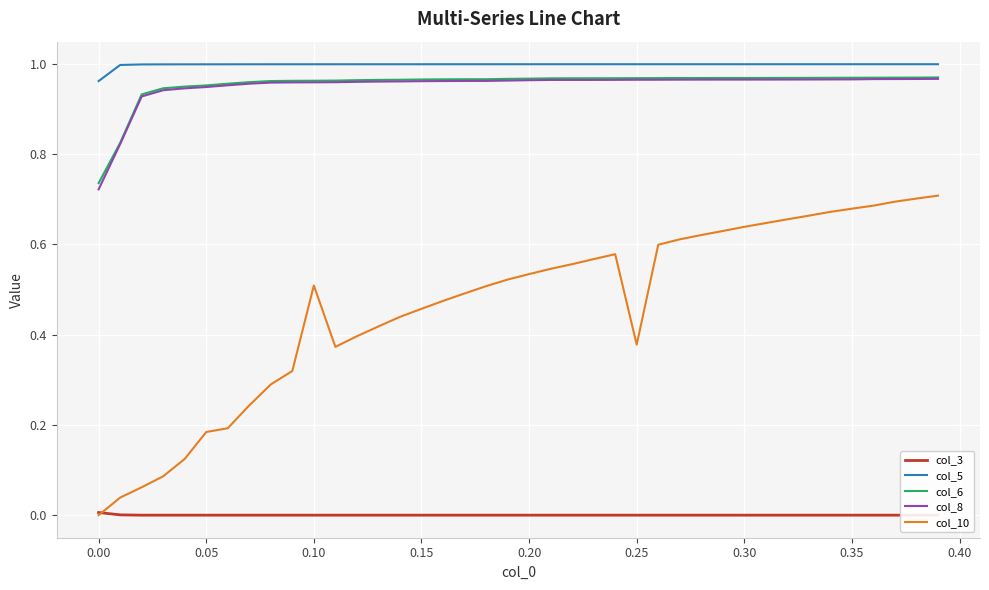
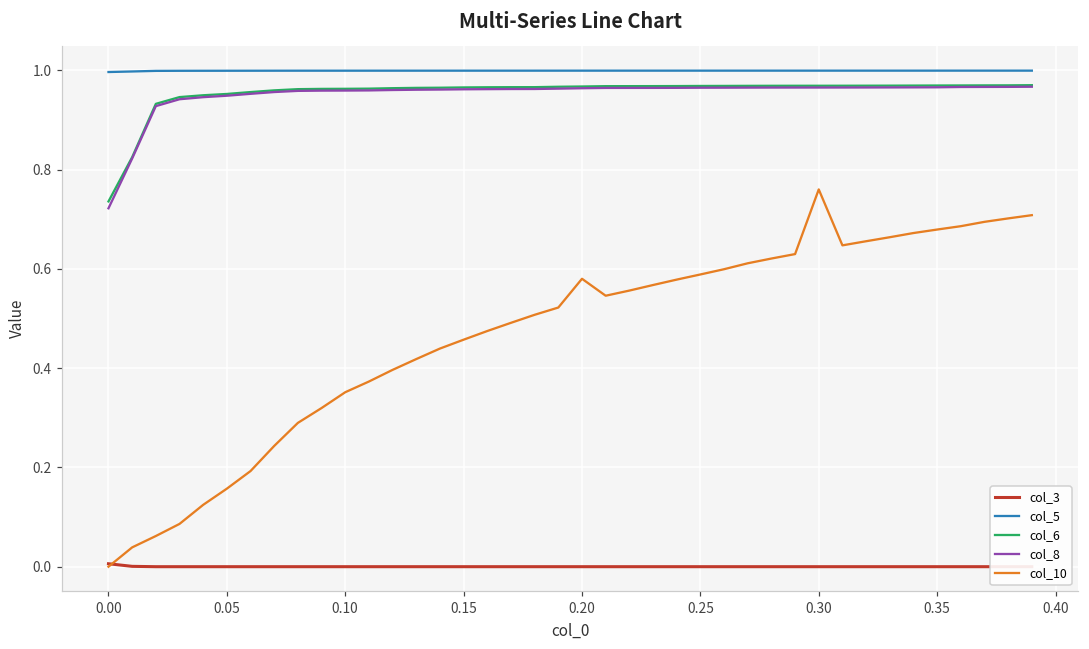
col_5, 0.00: 0.96 -> 1.00
col_10, 0.05: 0.18 -> 0.16
col_10, 0.10: 0.51 -> 0.35
col_10, 0.20: 0.53 -> 0.58
col_10, 0.25: 0.38 -> 0.59
col_10, 0.30: 0.64 -> 0.76
